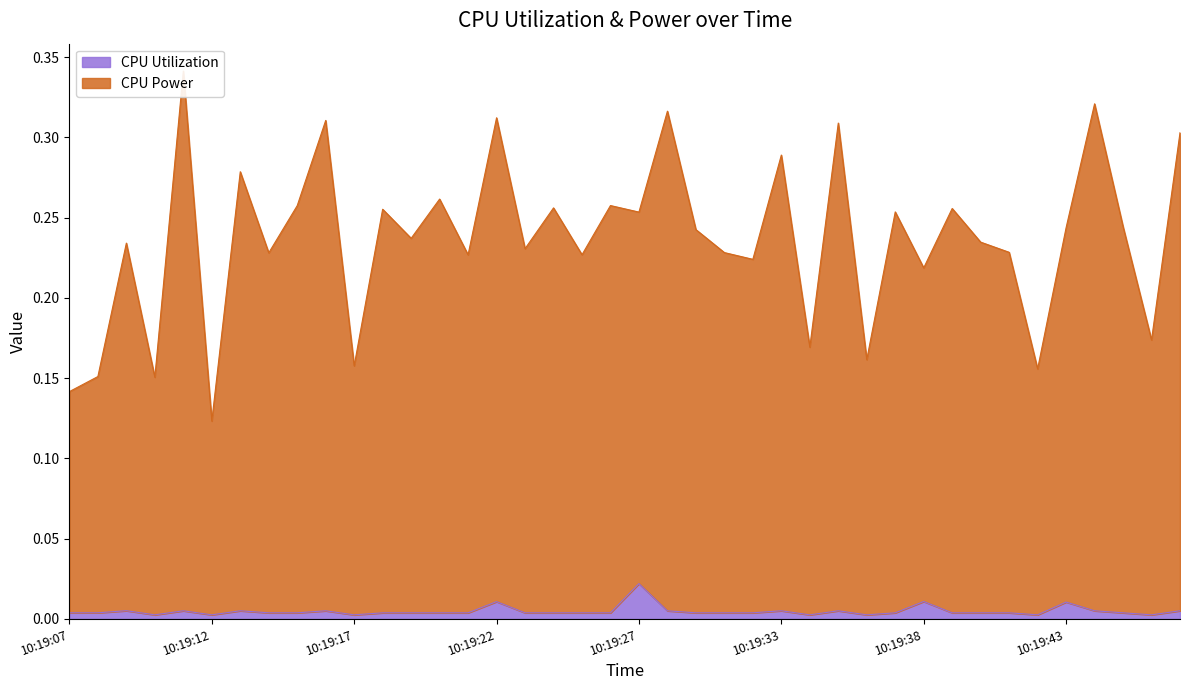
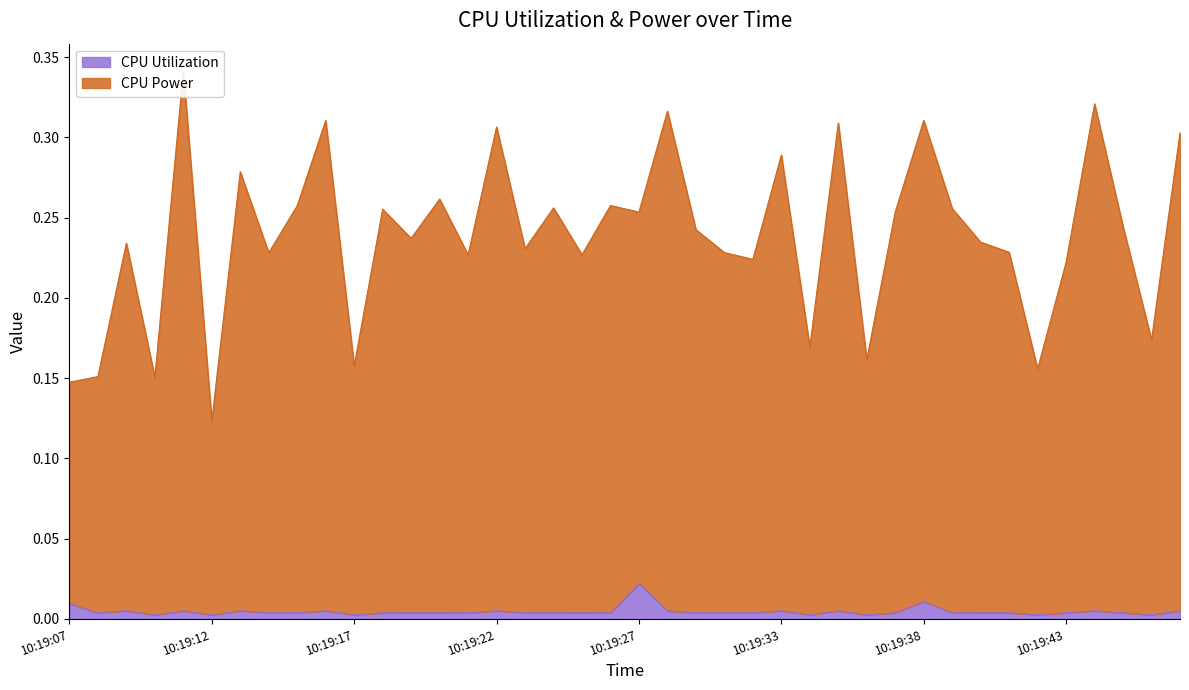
CPU Utilization, 10:19:07: 0.004 -> 0.010
CPU Utilization, 10:19:22: 0.011 -> 0.005
CPU Power, 10:19:38: 0.208 -> 0.300
CPU Utilization, 10:19:43: 0.010 -> 0.004
CPU Power, 10:19:43: 0.233 -> 0.218
